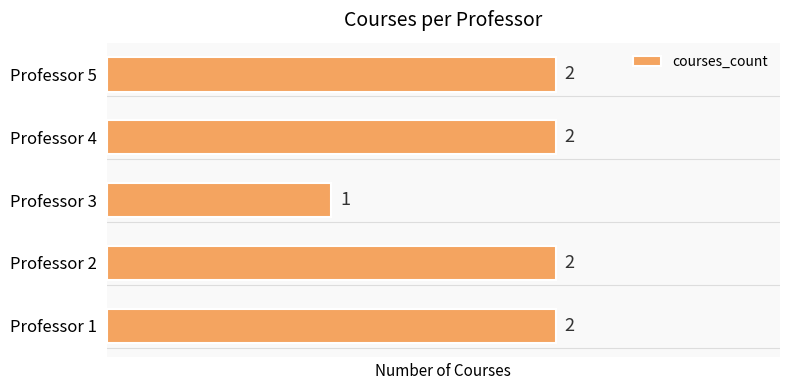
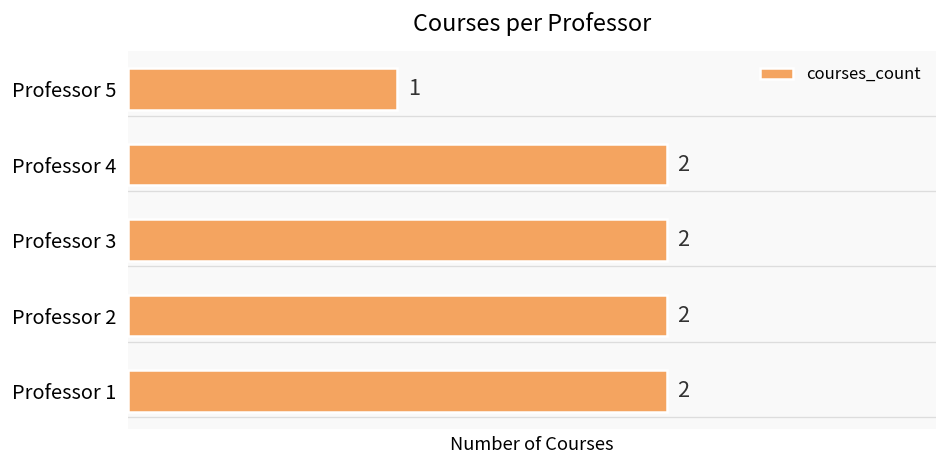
Professor 5: 2 -> 1
Professor 3: 1 -> 2
